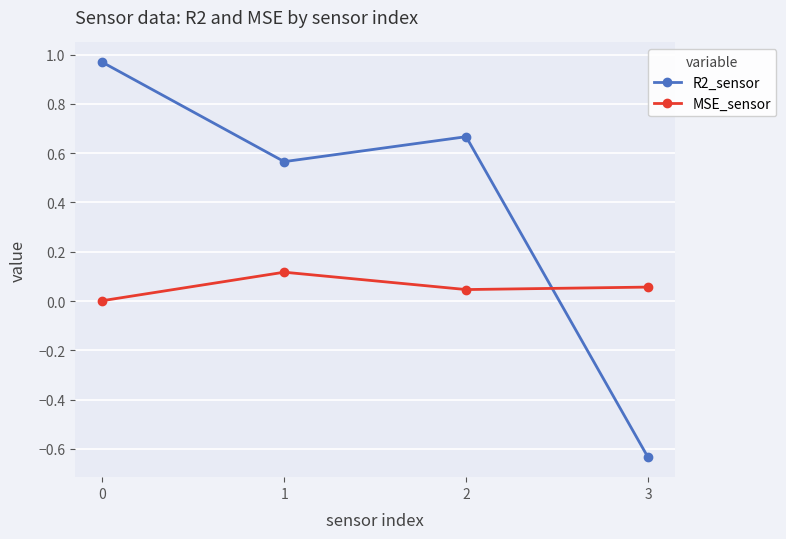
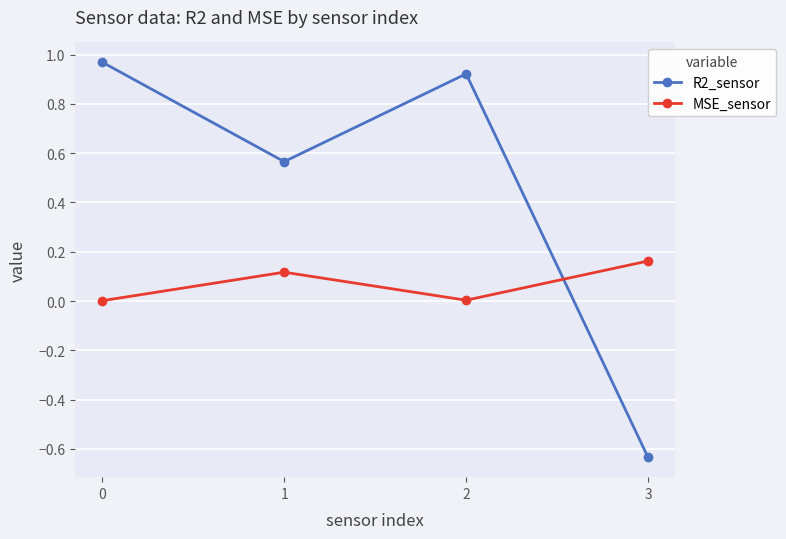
R2_sensor, 2: 0.67 -> 0.92
MSE_sensor, 2: 0.05 -> 0.00
MSE_sensor, 3: 0.06 -> 0.16
